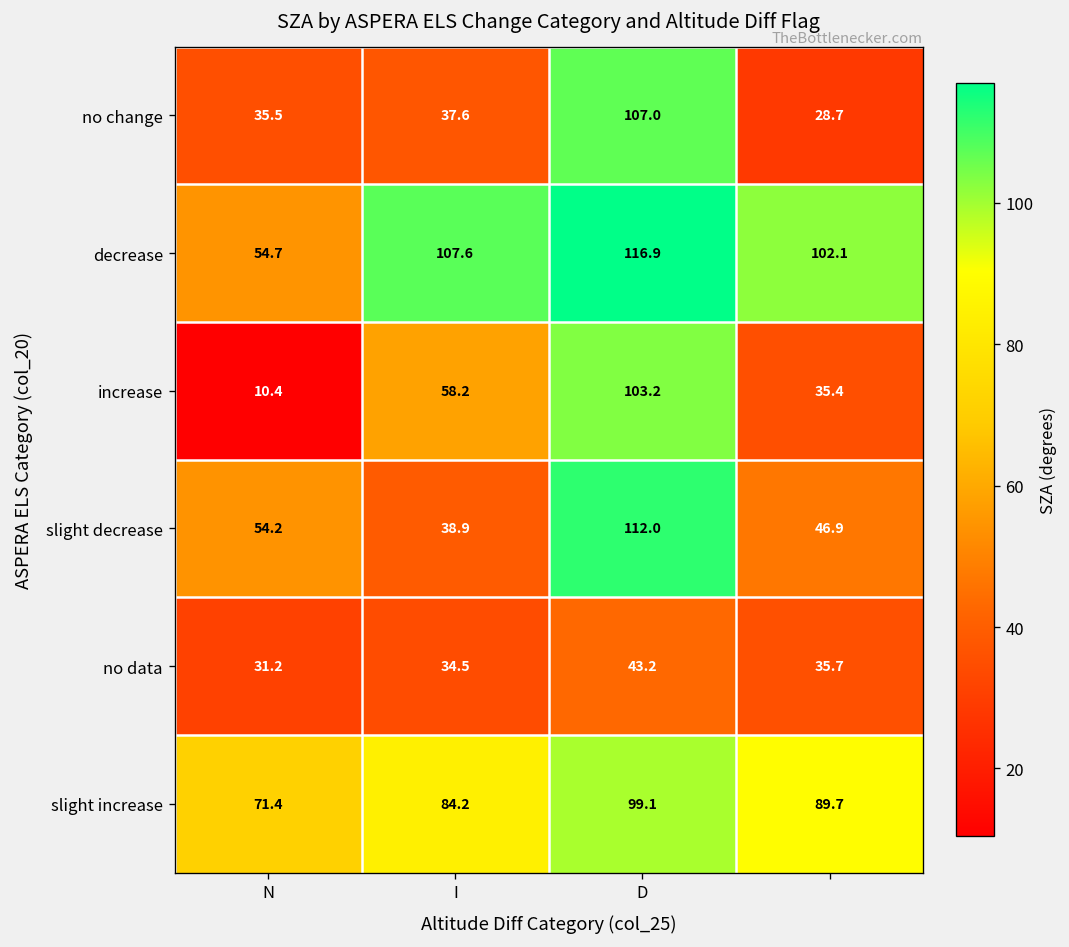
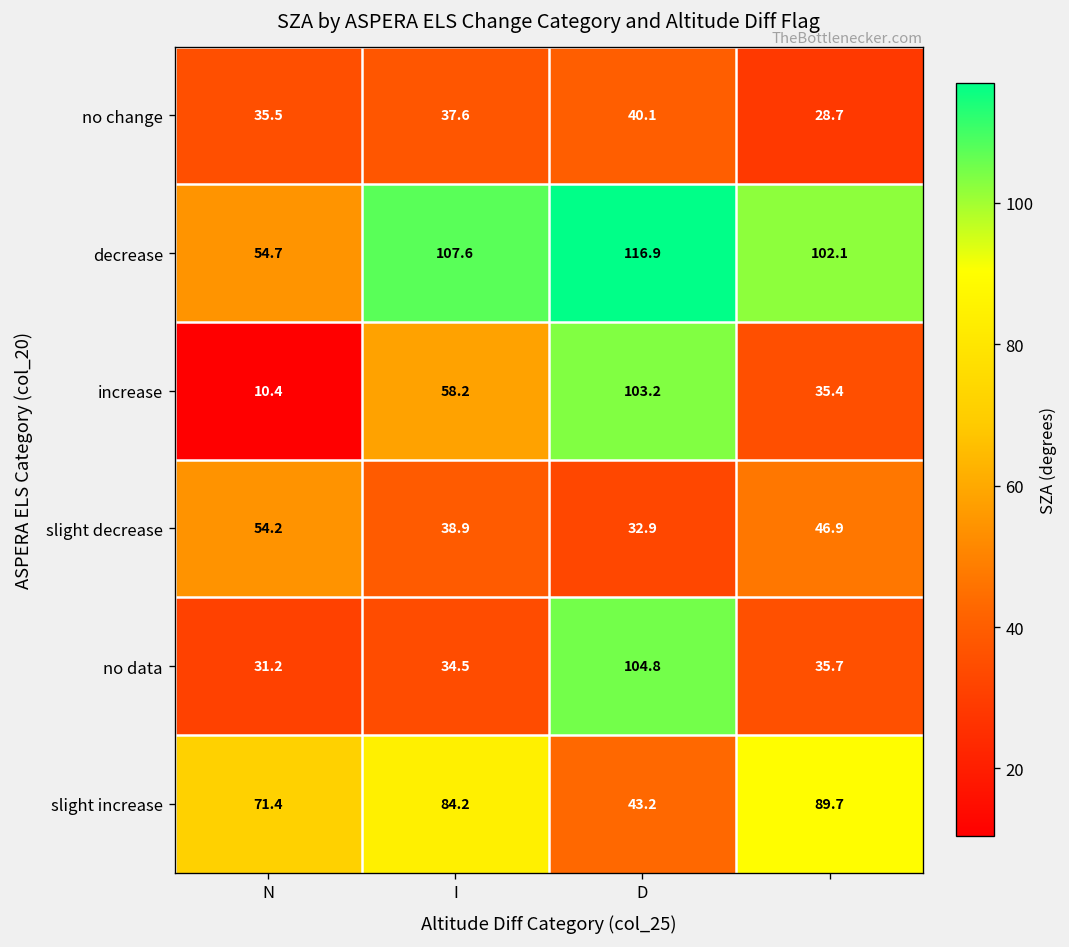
no change, D: 107.0 -> 40.1
slight decrease, D: 112.0 -> 32.9
no data, D: 43.2 -> 104.8
slight increase, D: 99.1 -> 43.2
